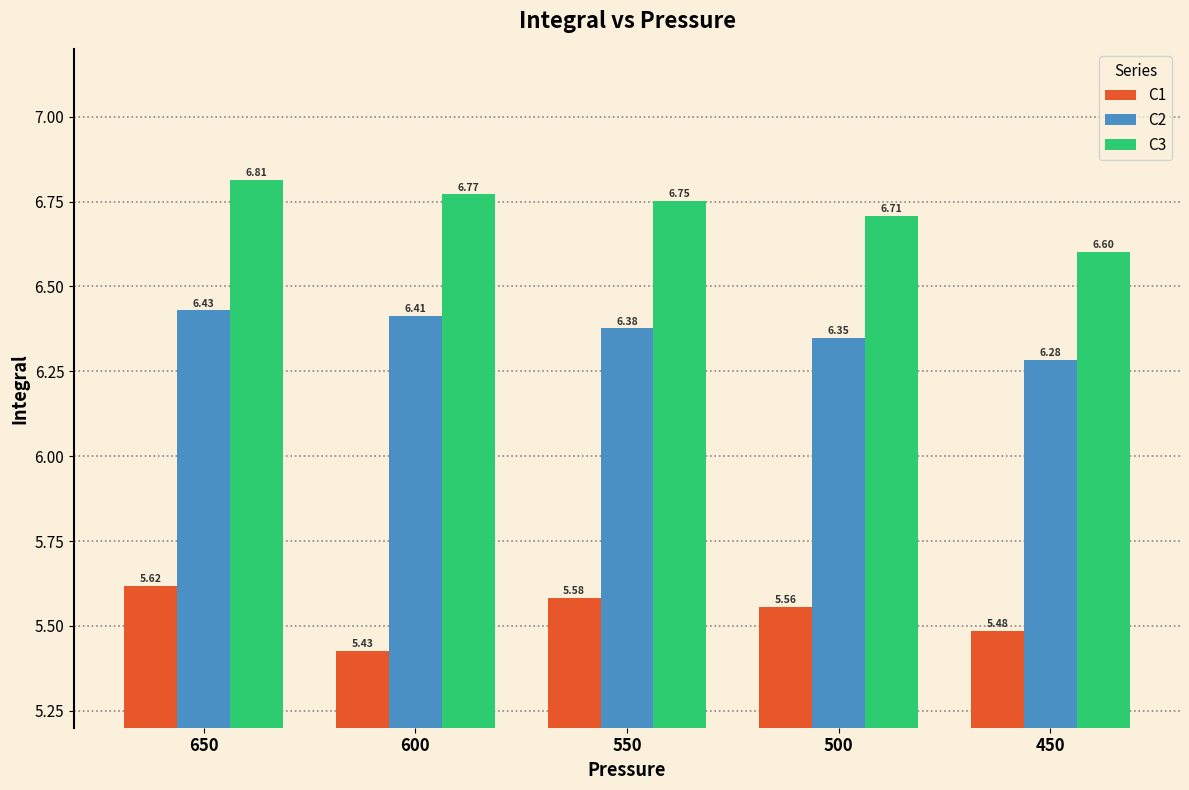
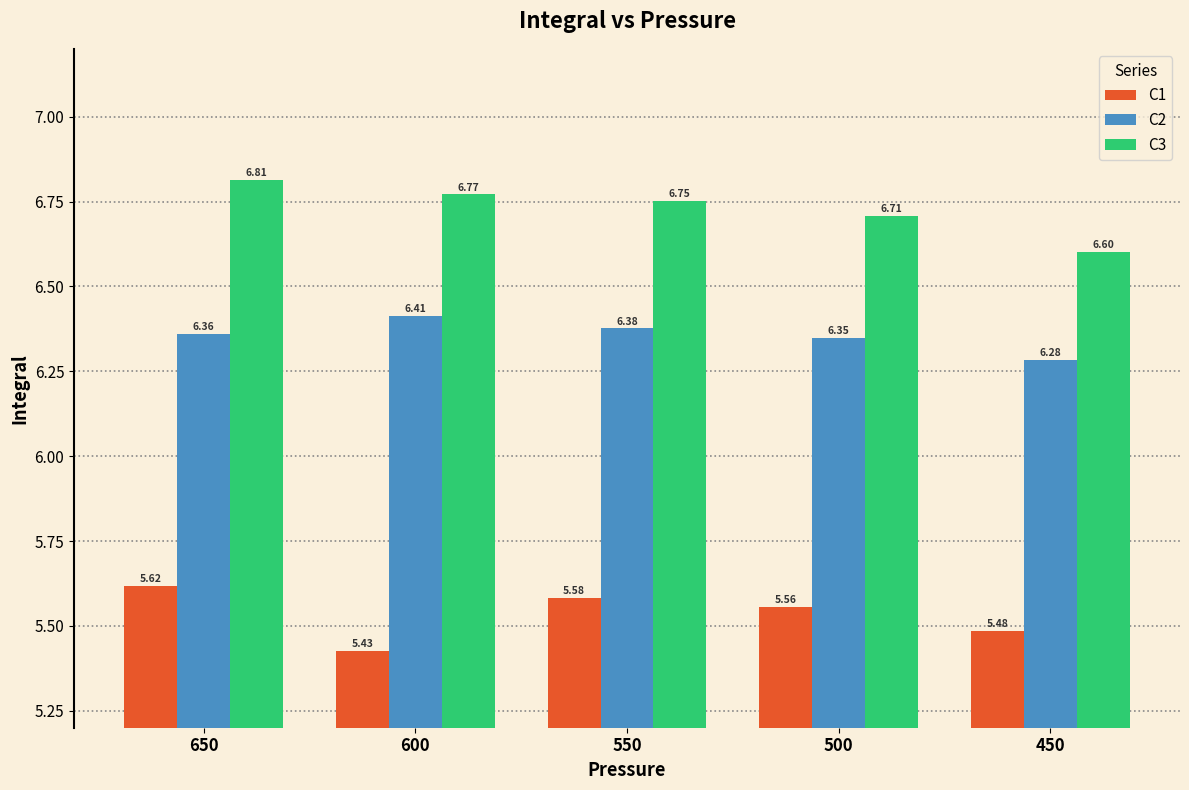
C2, 650: 6.43 -> 6.36
